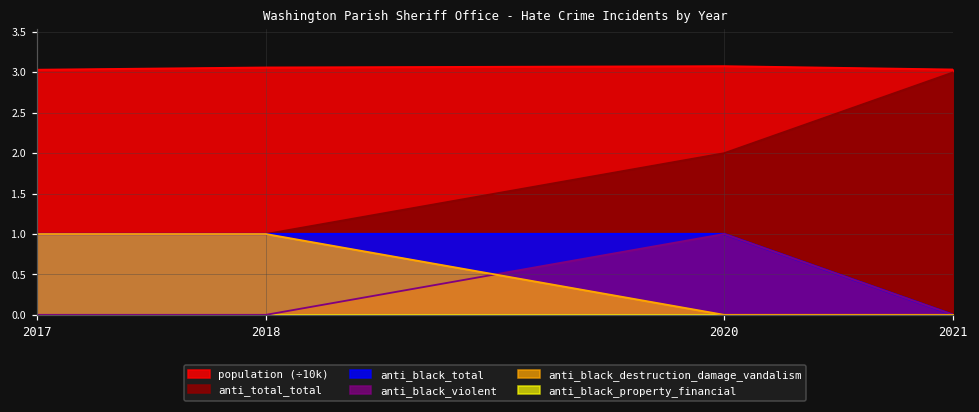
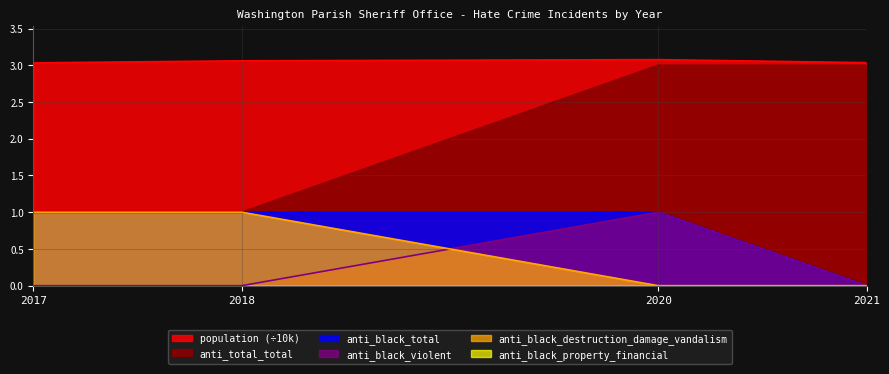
anti_total_total, 2020: 2 -> 3
